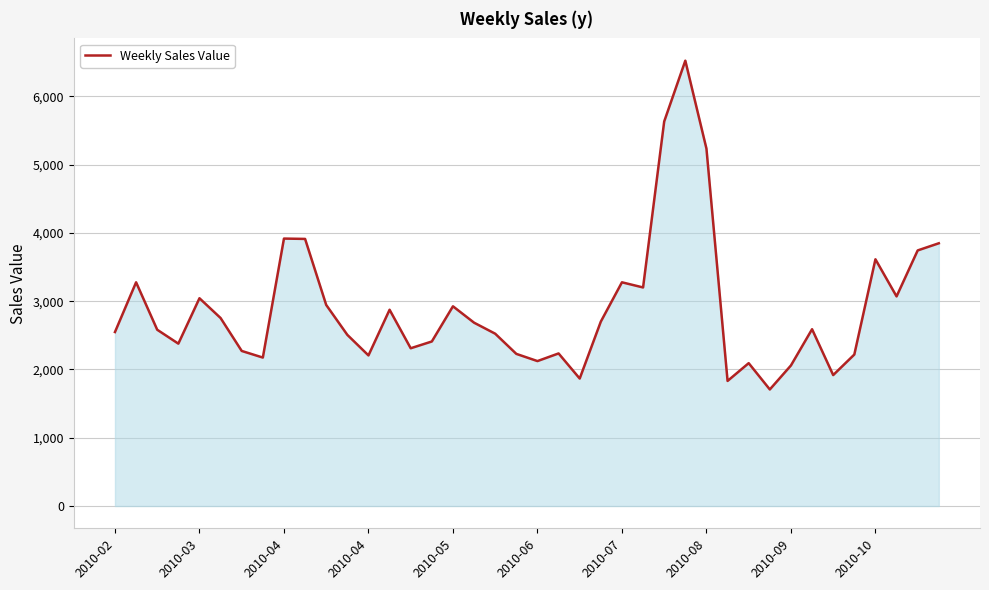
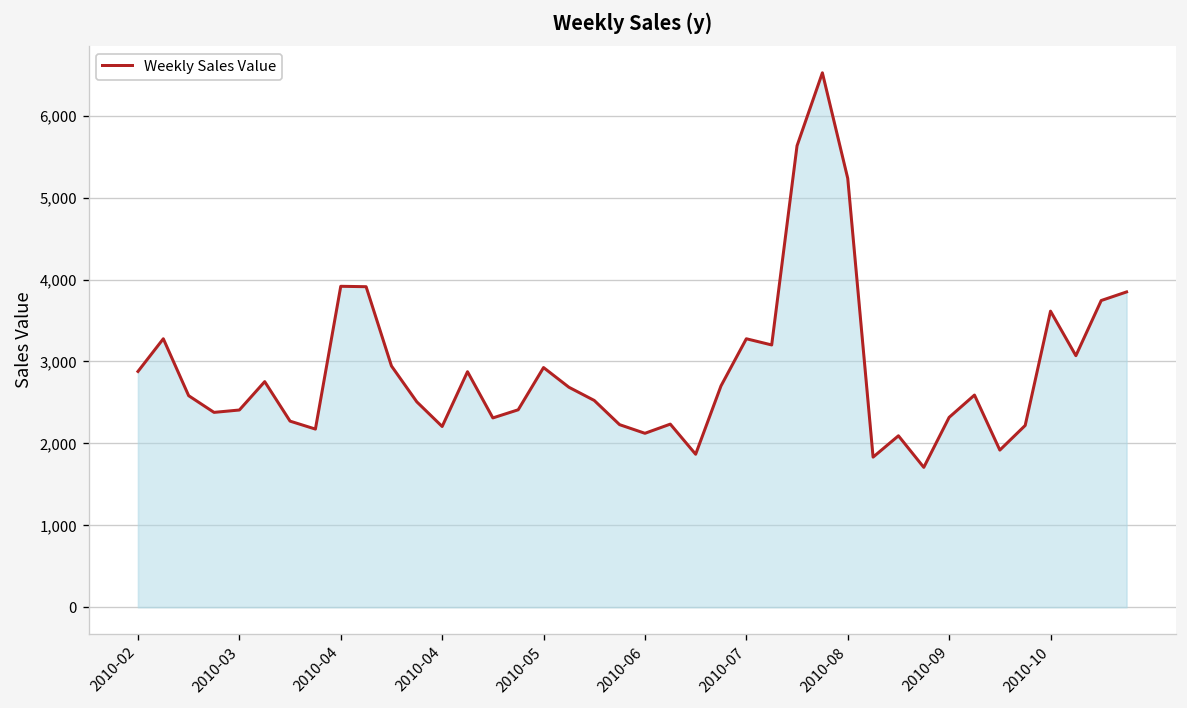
2010-02: 2,500 -> 2,900
2010-03: 3,000 -> 2,400
2010-09: 2,100 -> 2,300
